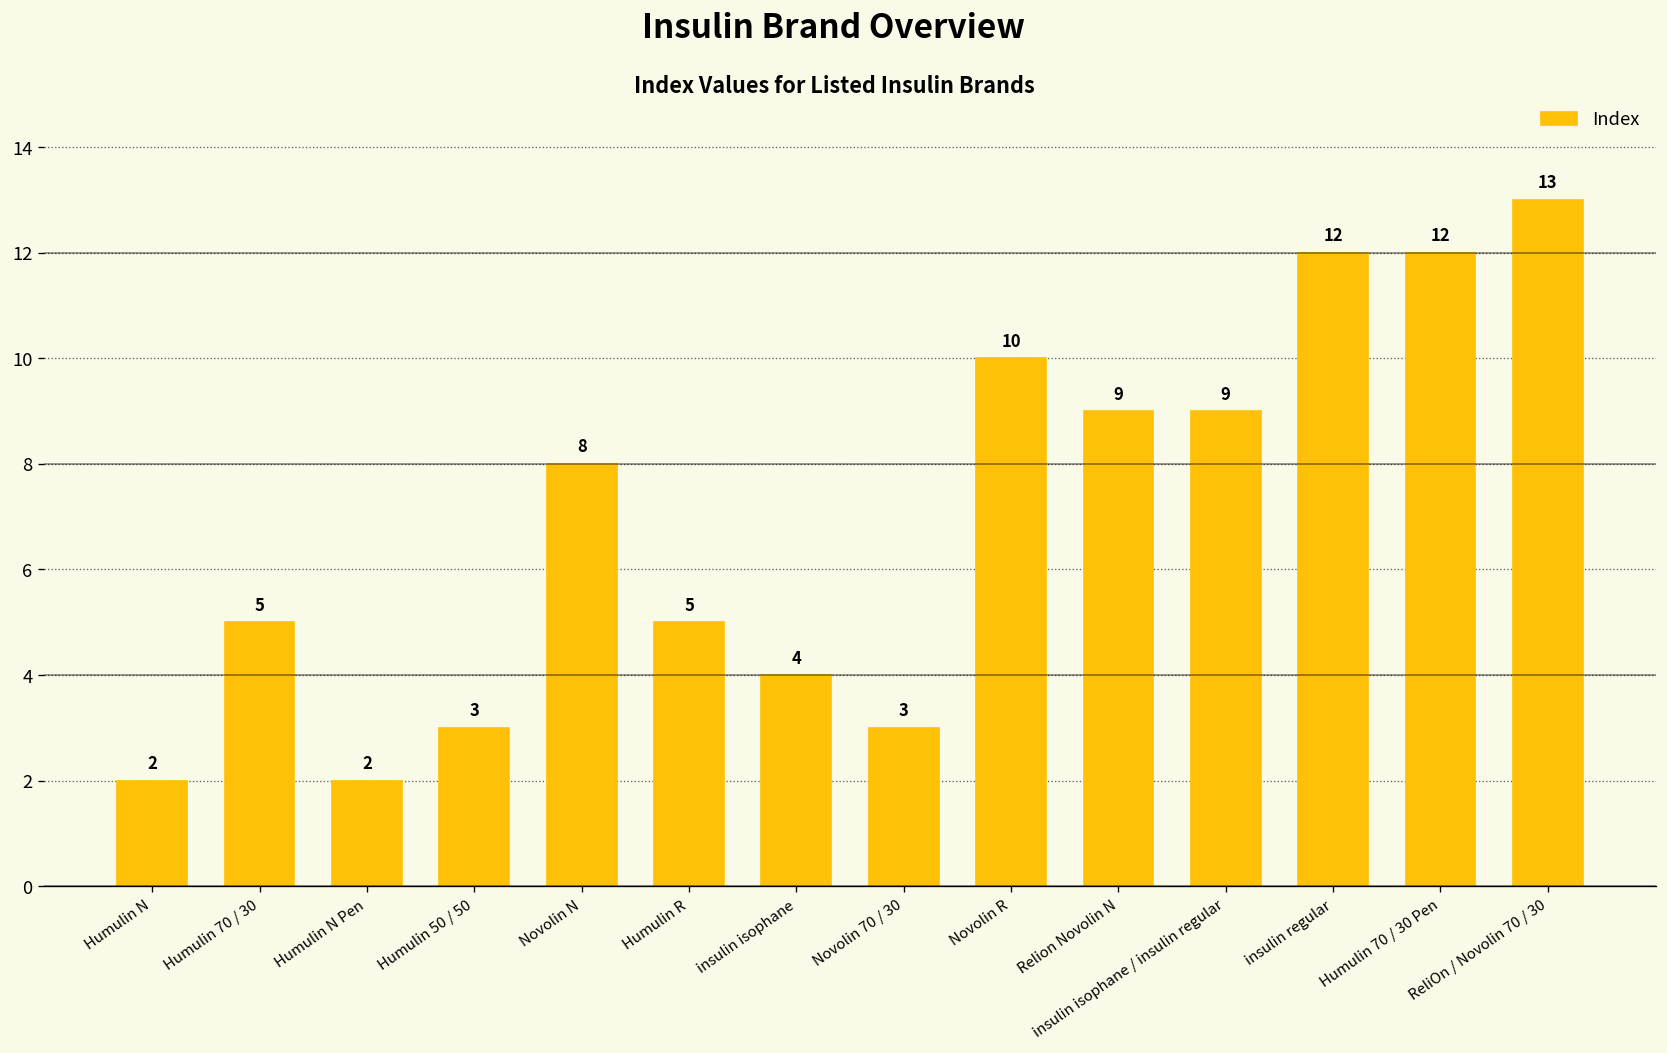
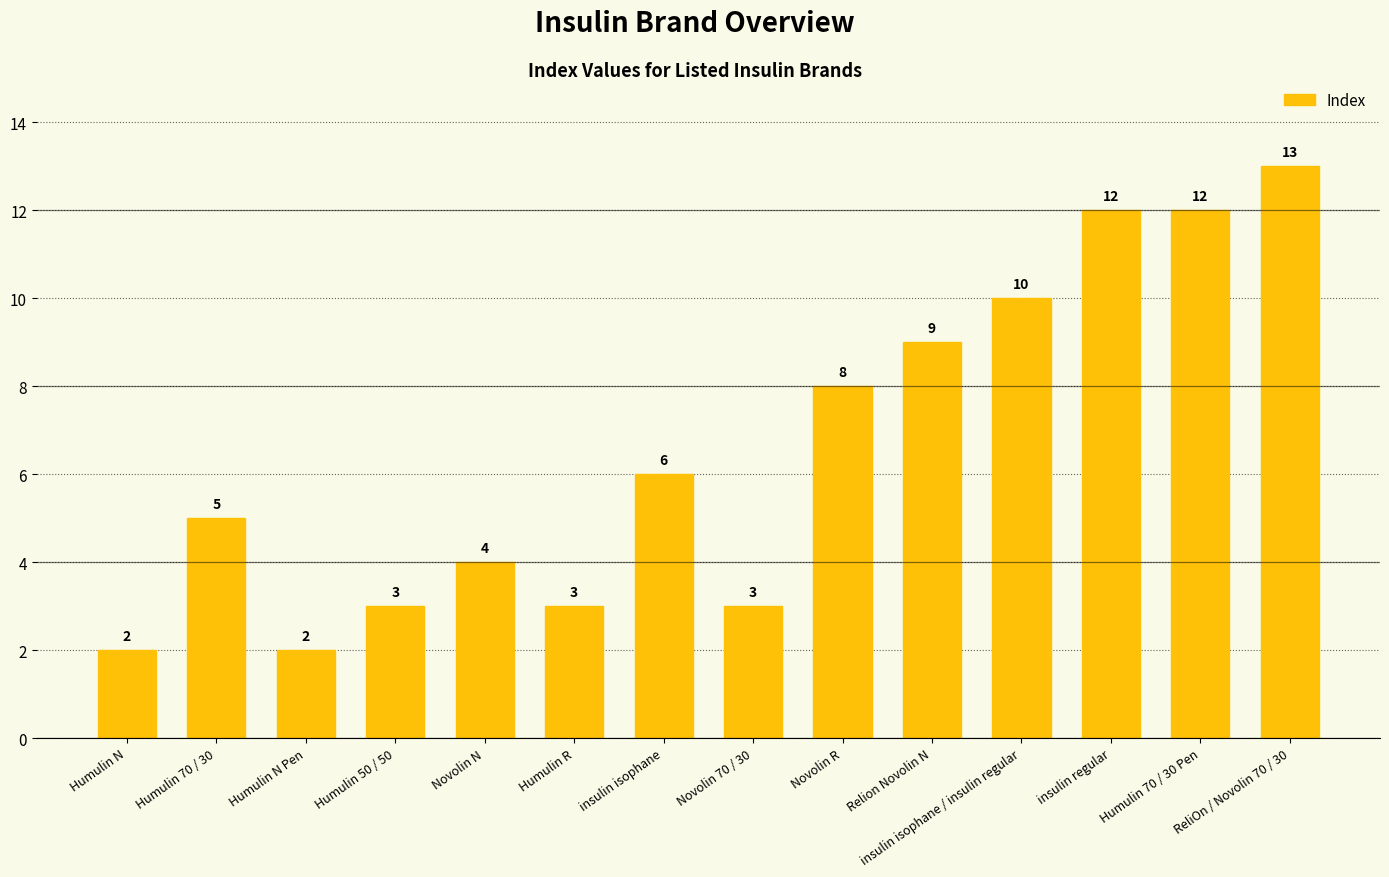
Novolin N: 8 -> 4
Humulin R: 5 -> 3
insulin isophane: 4 -> 6
Novolin R: 10 -> 8
insulin isophane / insulin regular: 9 -> 10
